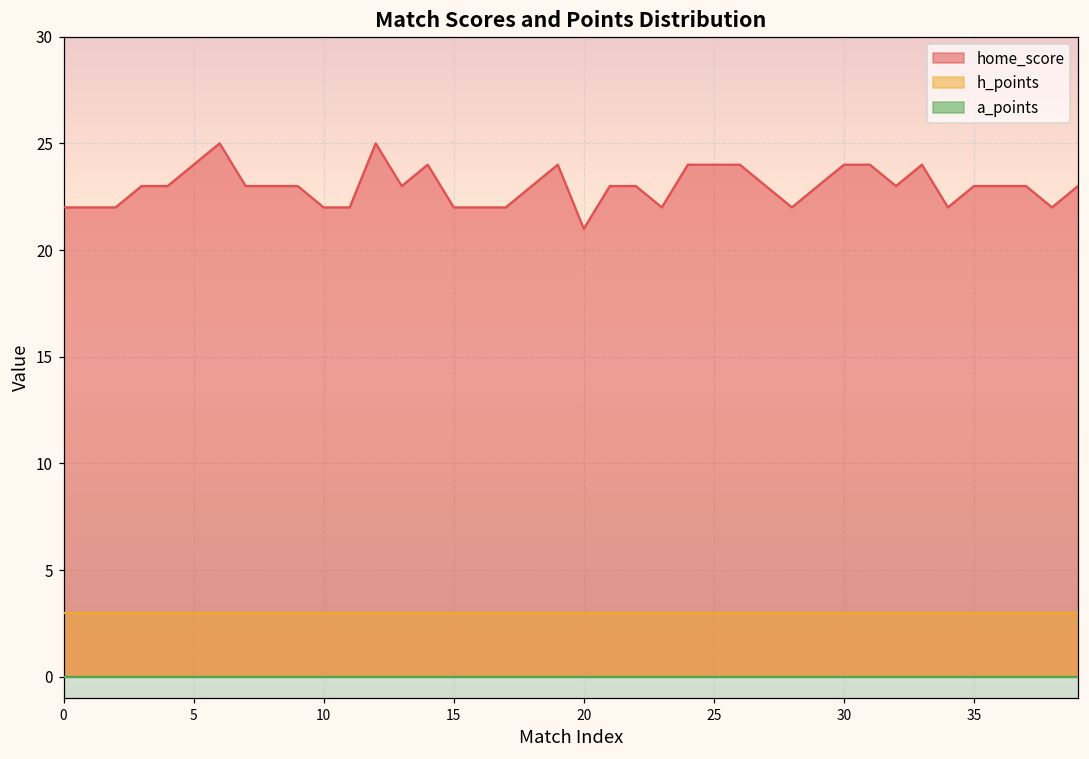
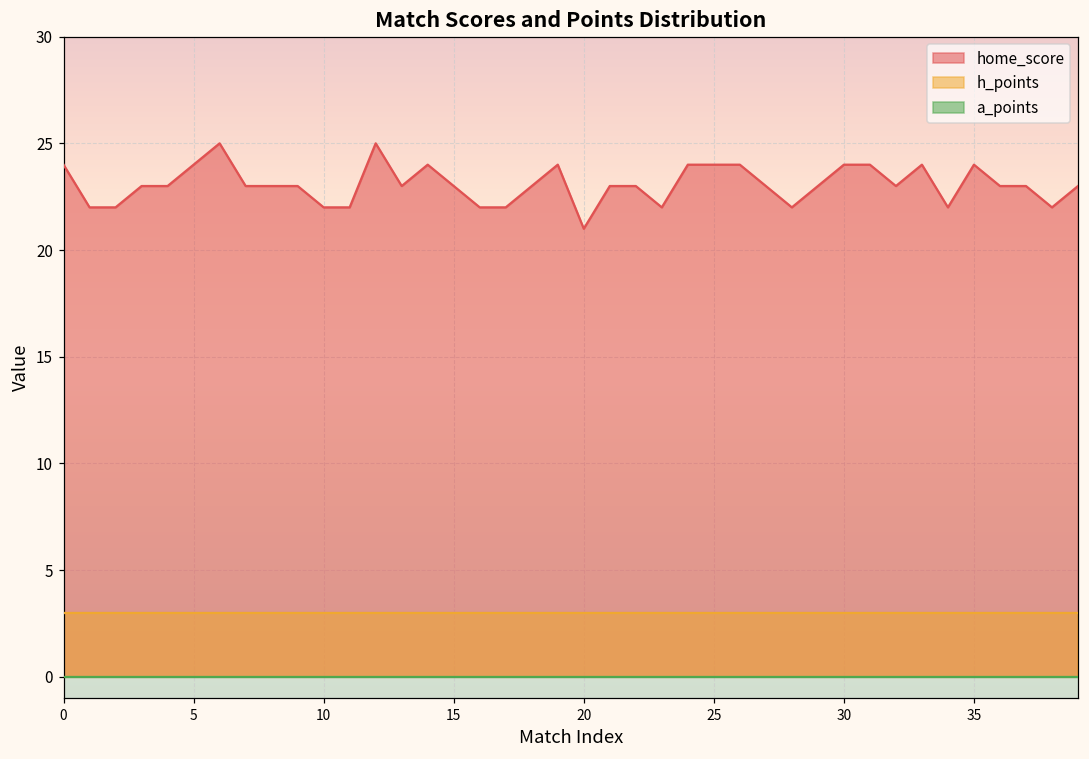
home_score, 0: 22 -> 24
home_score, 15: 22 -> 23
home_score, 35: 23 -> 24
